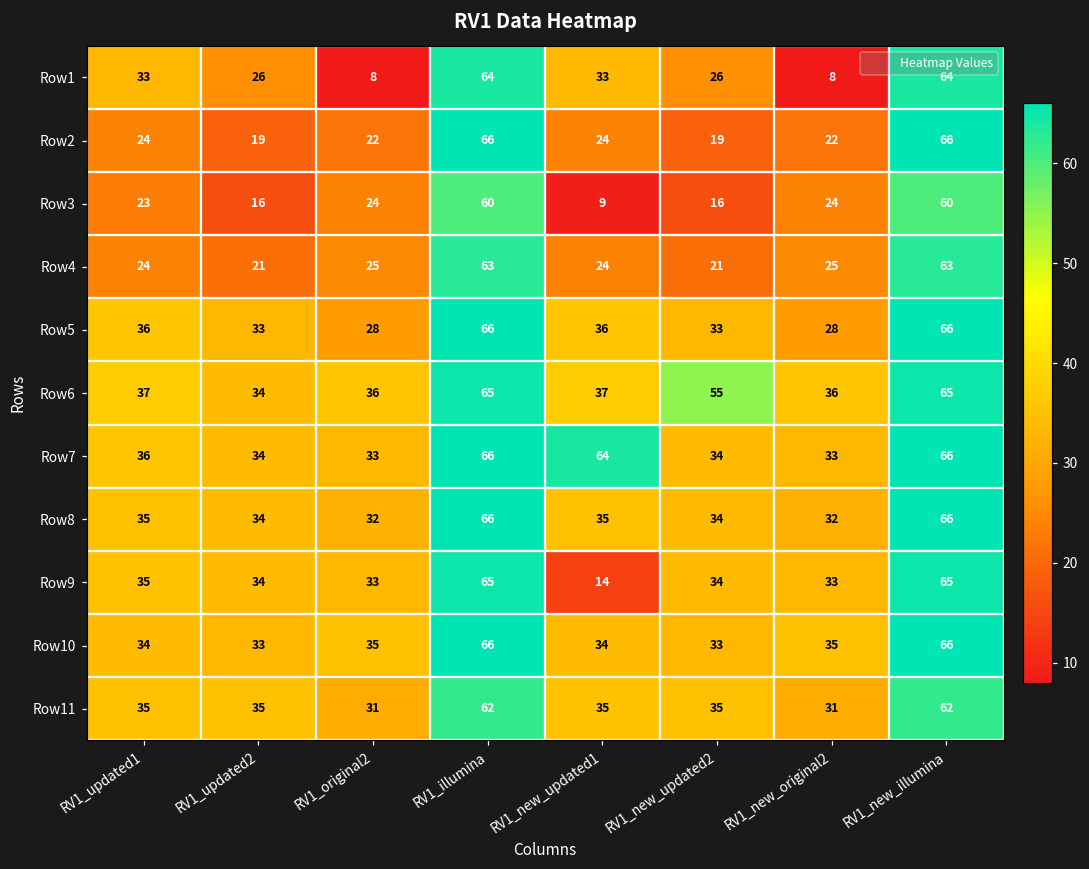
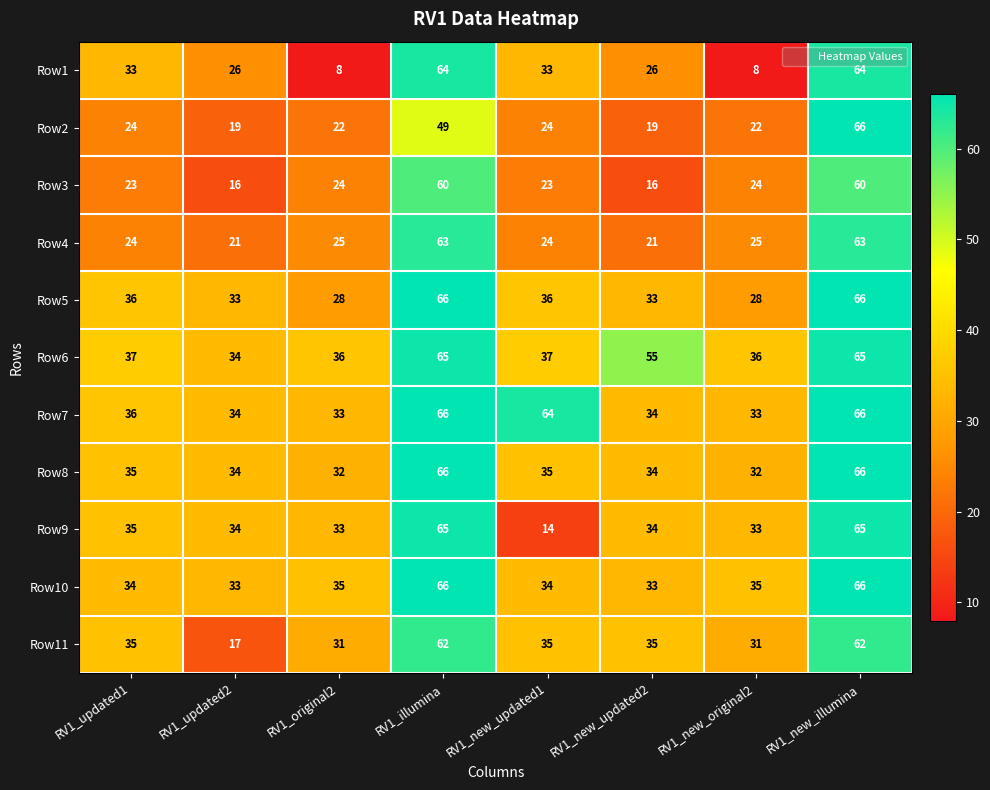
Row2, RV1_illumina: 66 -> 49
Row3, RV1_new_updated1: 9 -> 23
Row11, RV1_updated2: 35 -> 17
